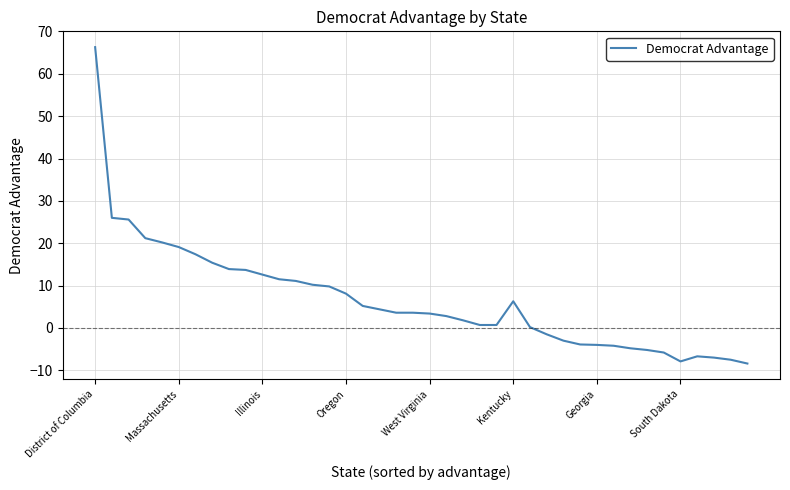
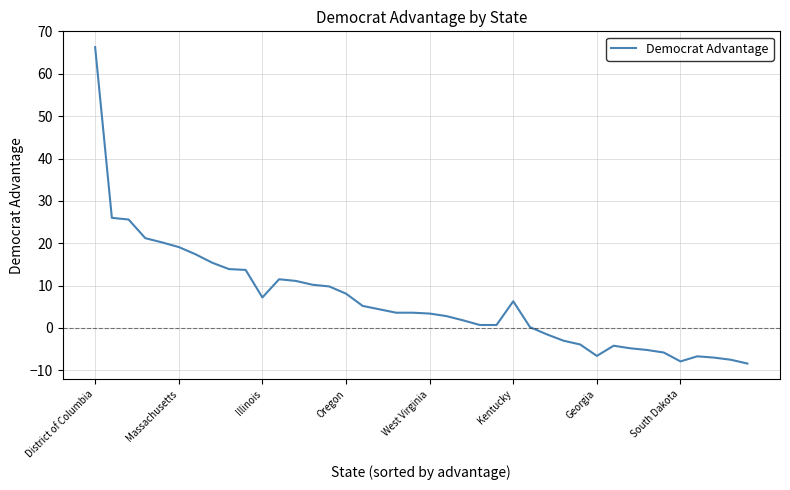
Illinois: 13 -> 7
Georgia: -4 -> -7
